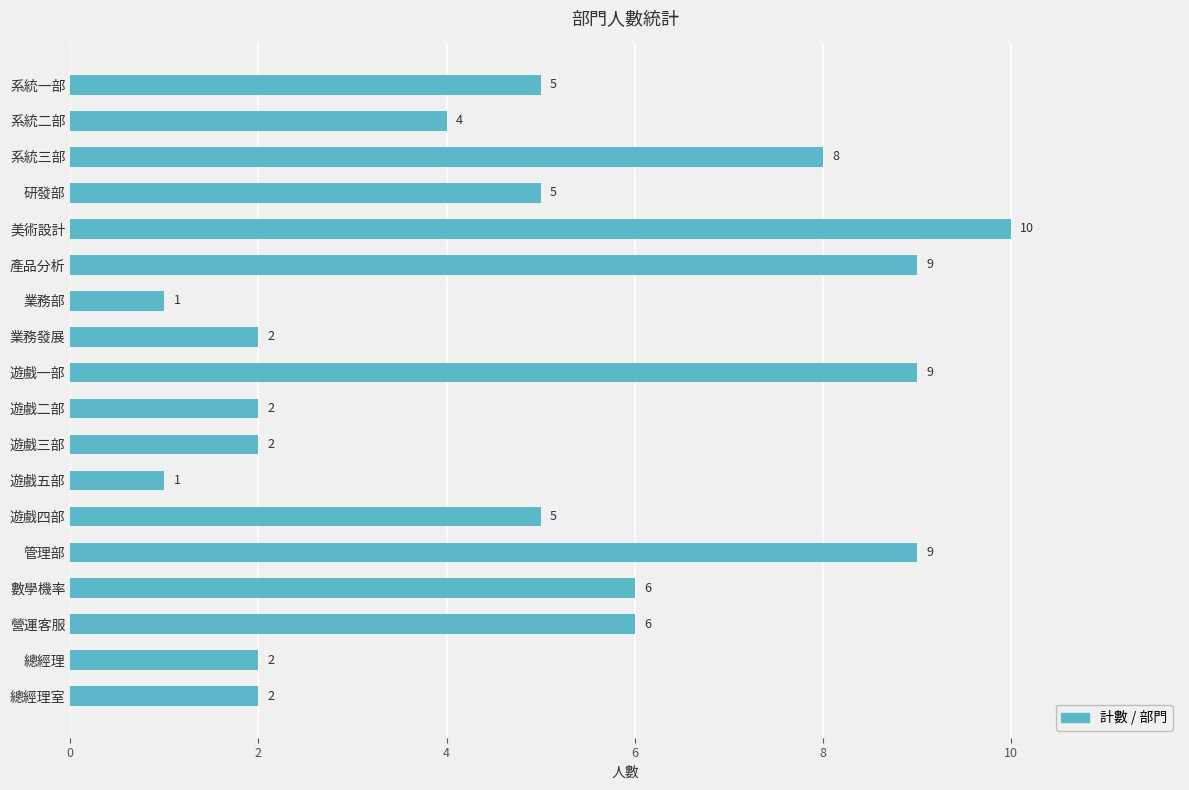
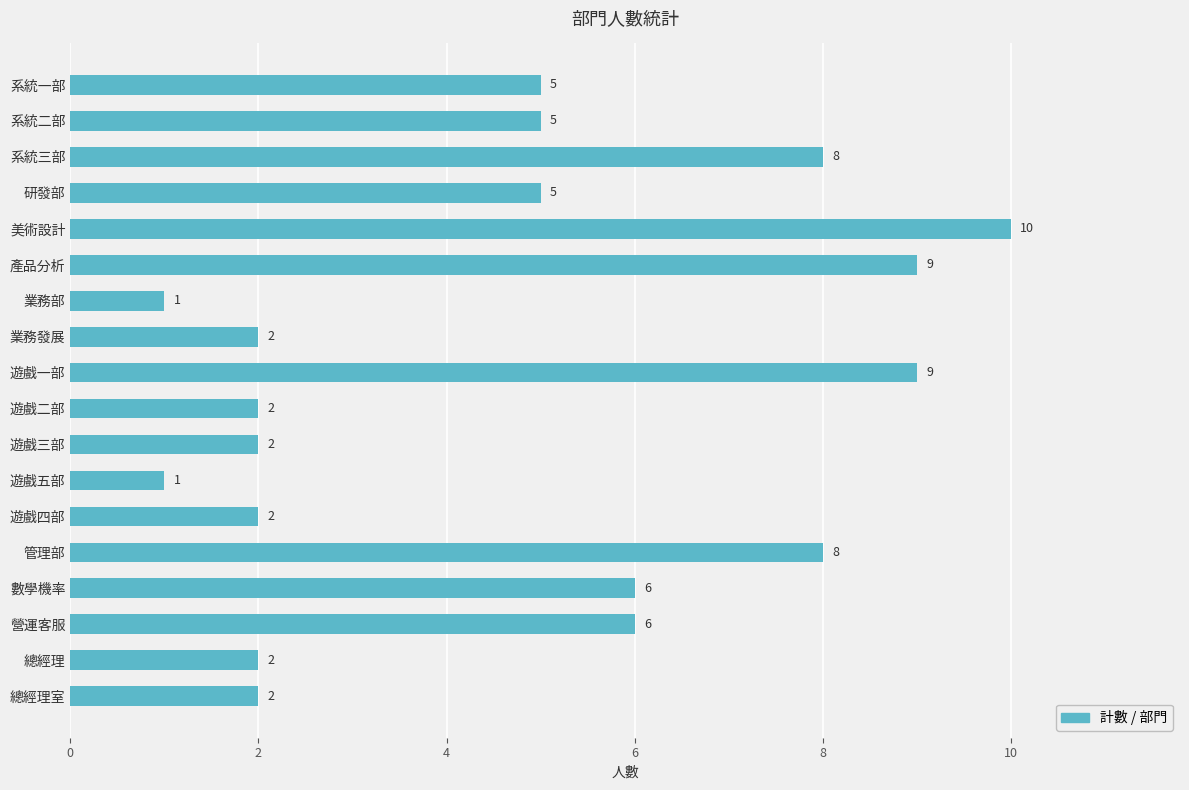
系統二部: 4 -> 5
遊戲四部: 5 -> 2
管理部: 9 -> 8
